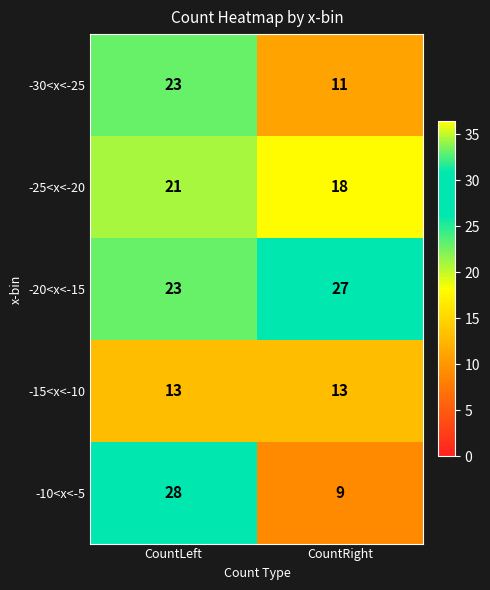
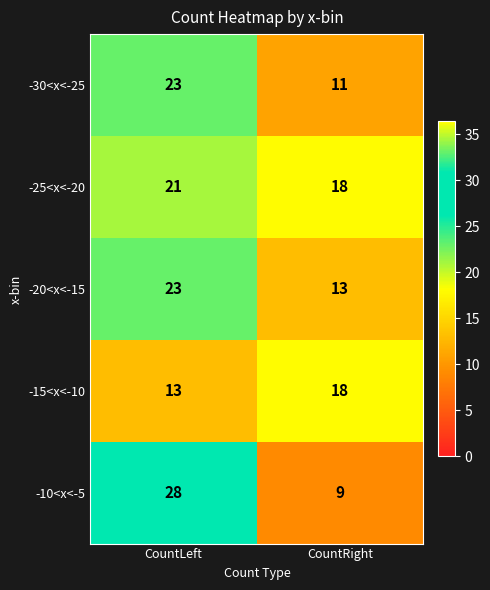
-20<x<-15, CountRight: 27 -> 13
-15<x<-10, CountRight: 13 -> 18
